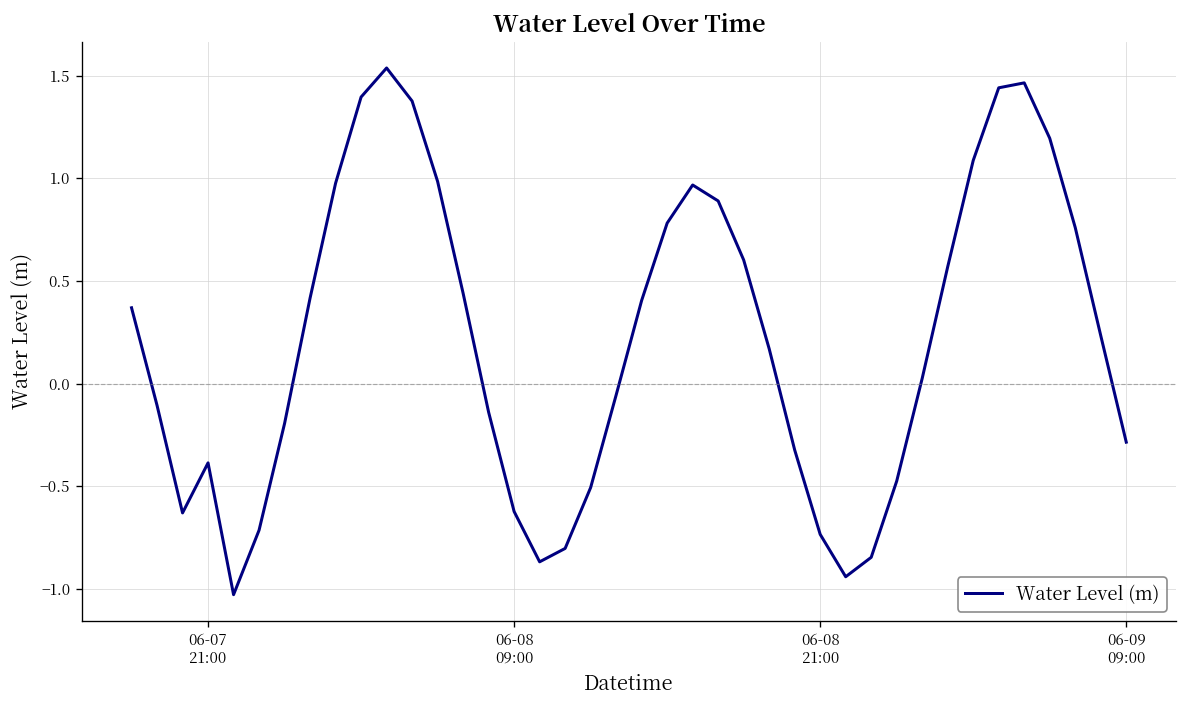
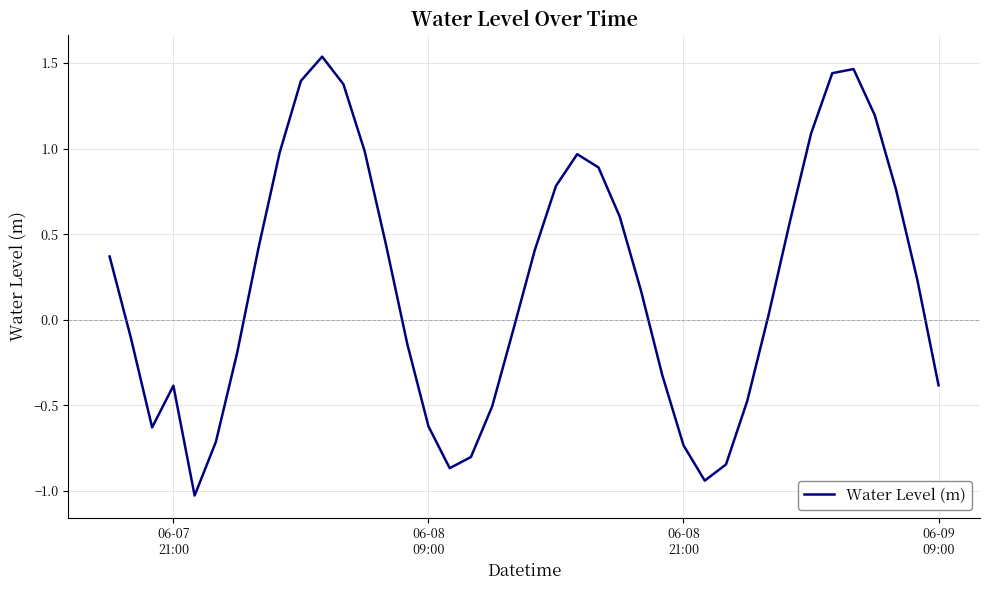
06-09 09:00: -0.28 -> -0.38
